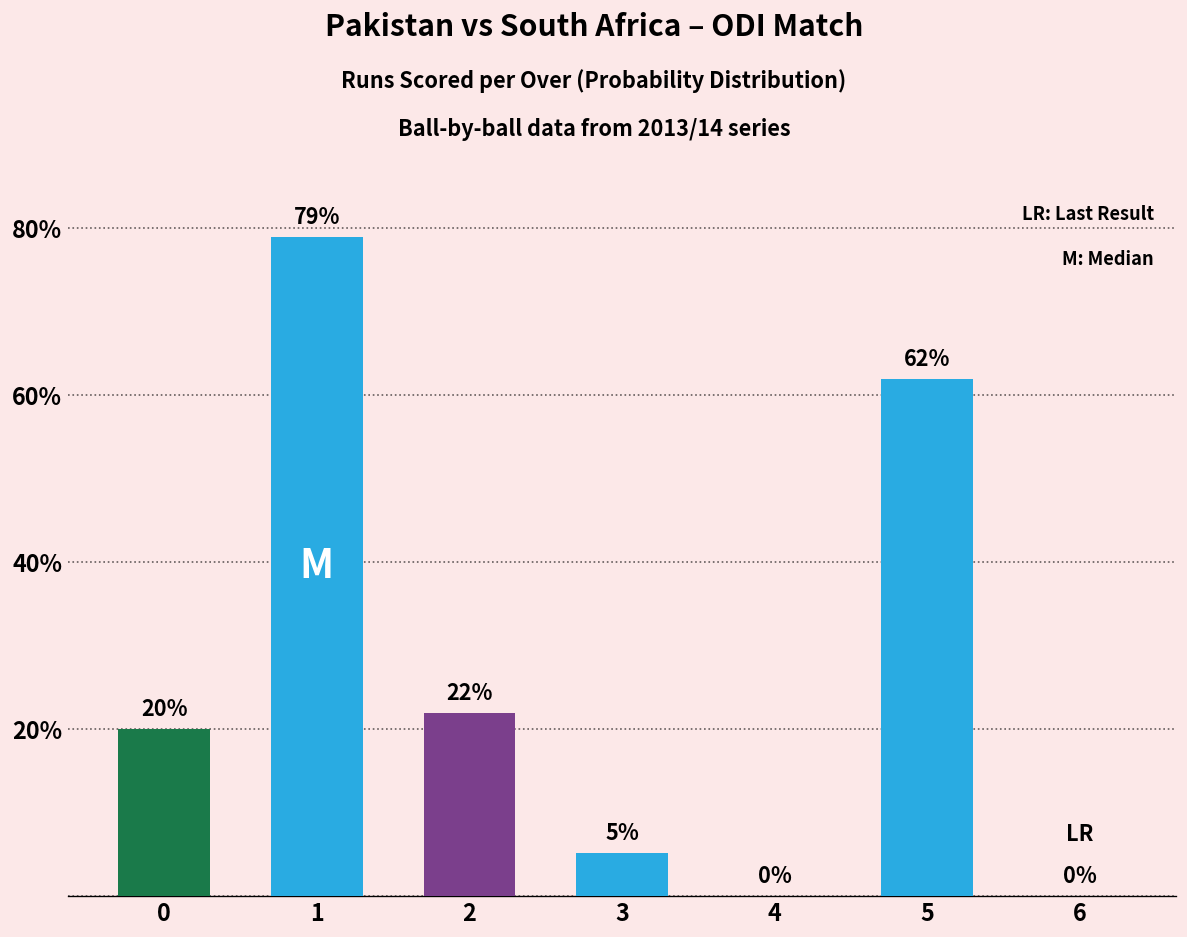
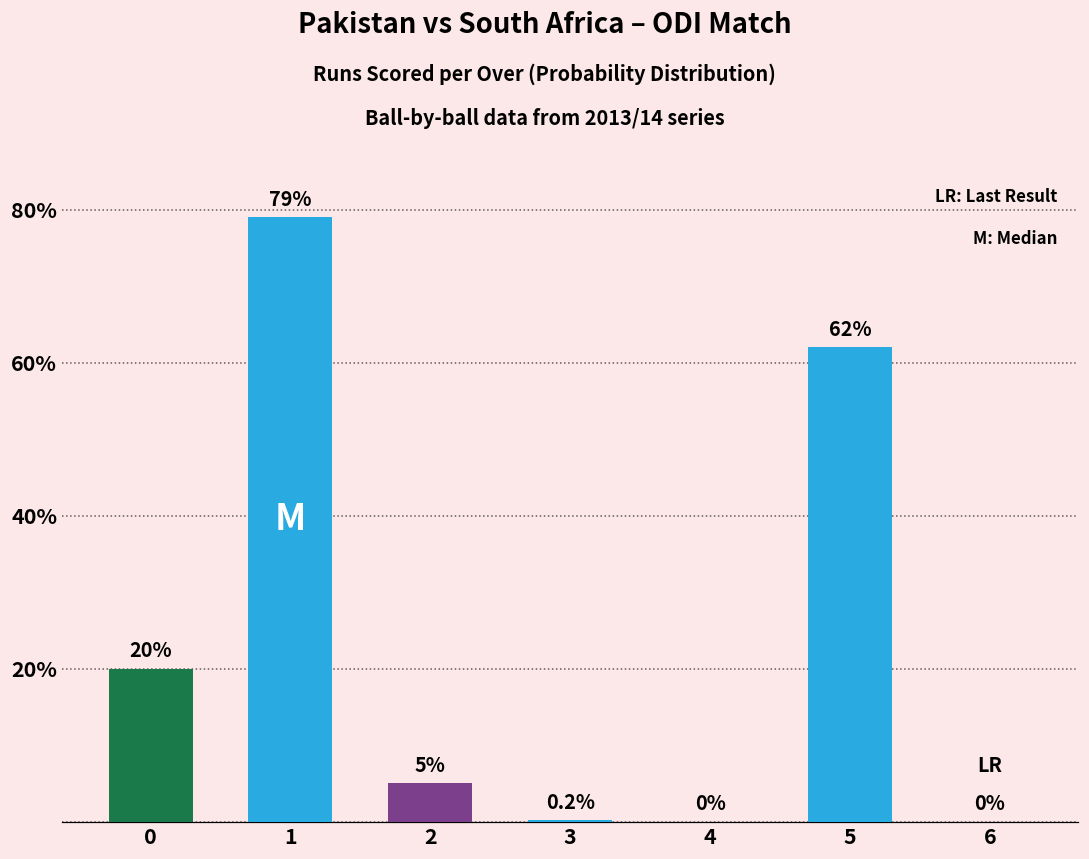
2: 22% -> 5%
3: 5% -> 0.2%
